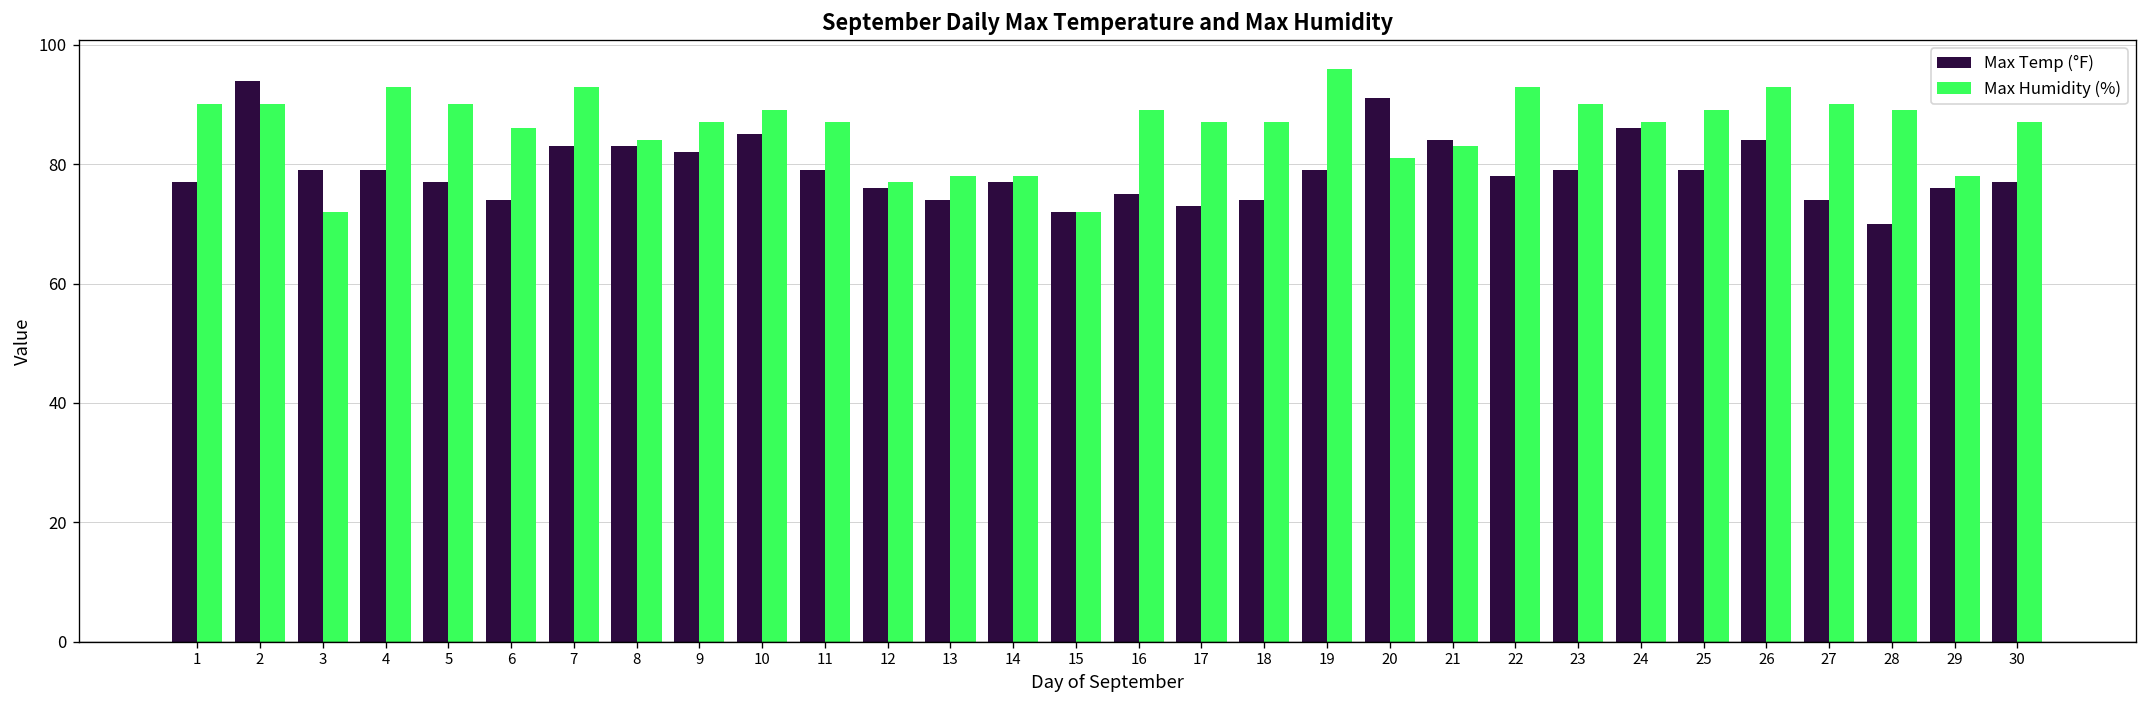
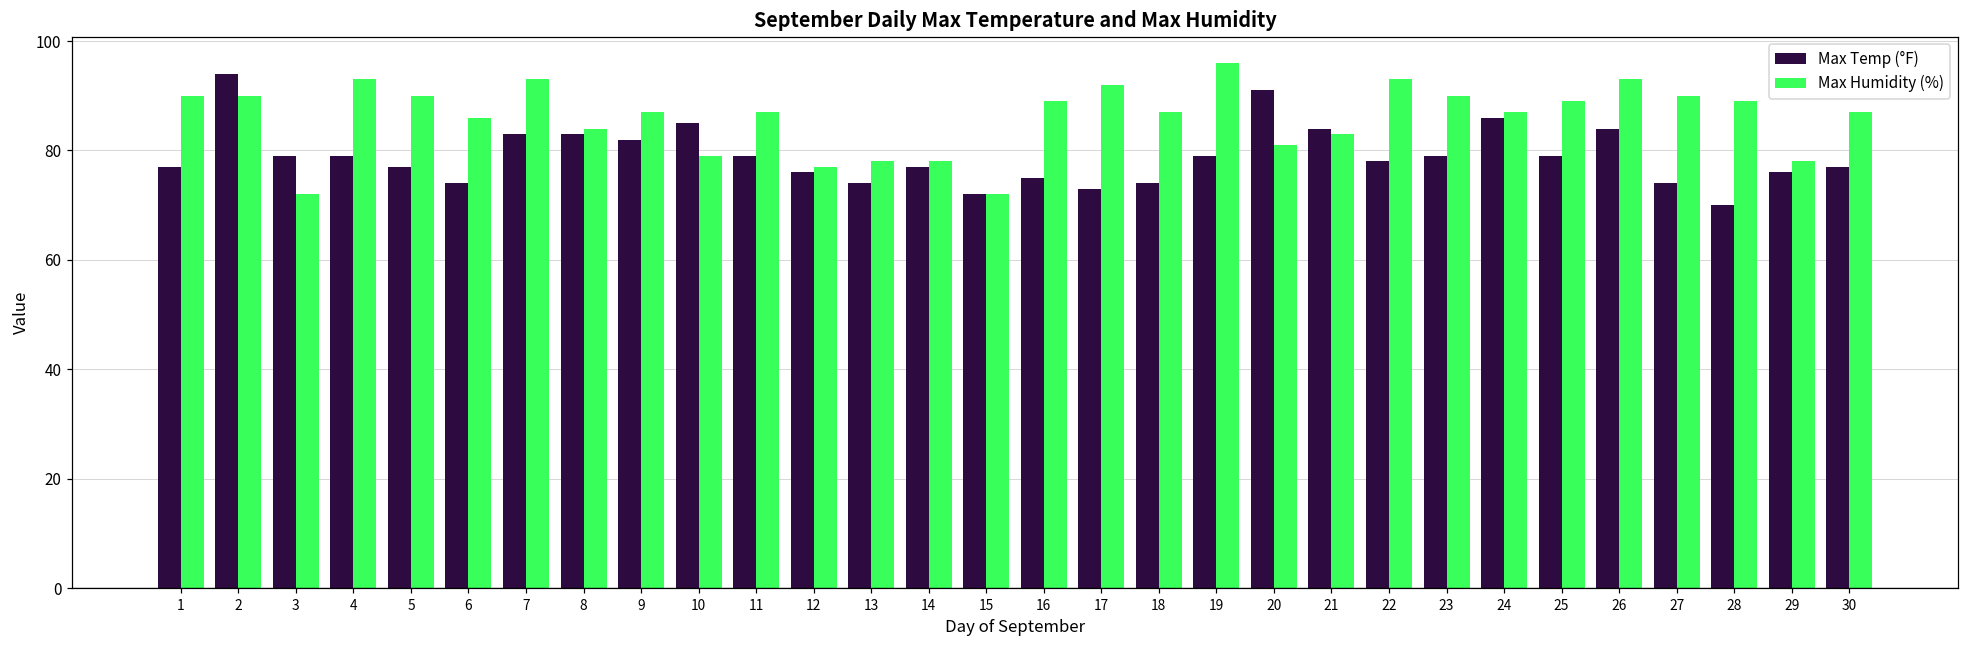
Max Humidity (%), 10: 89 -> 79
Max Humidity (%), 17: 87 -> 92
